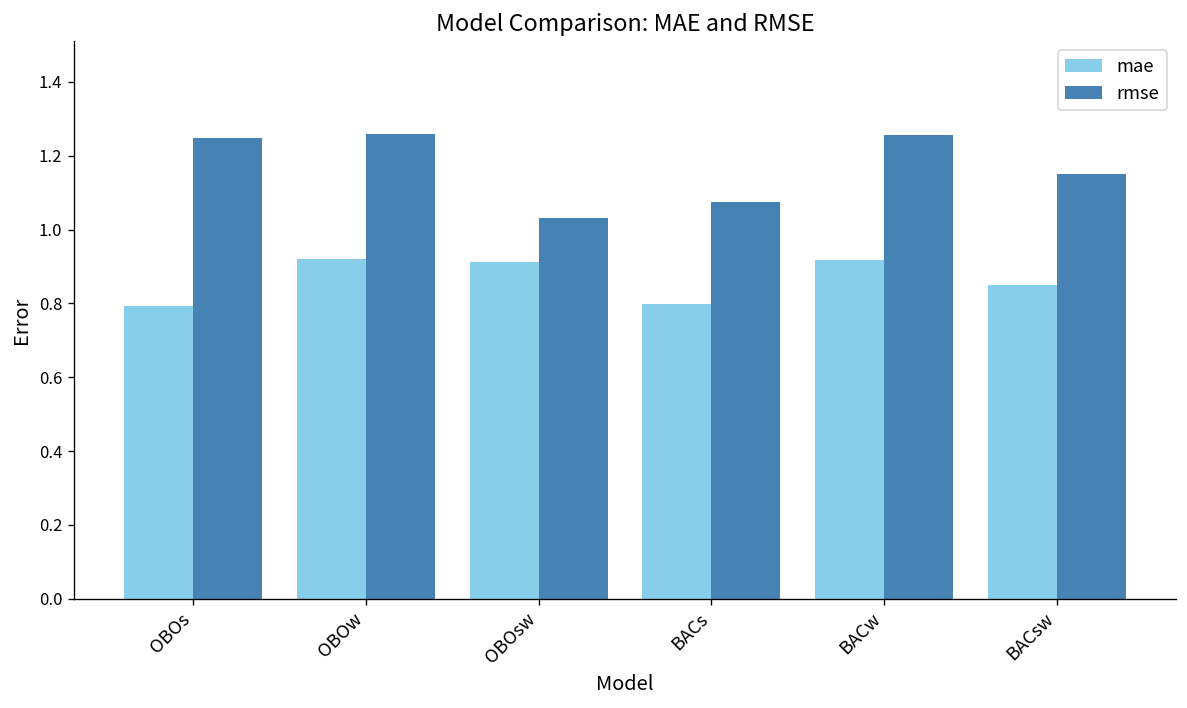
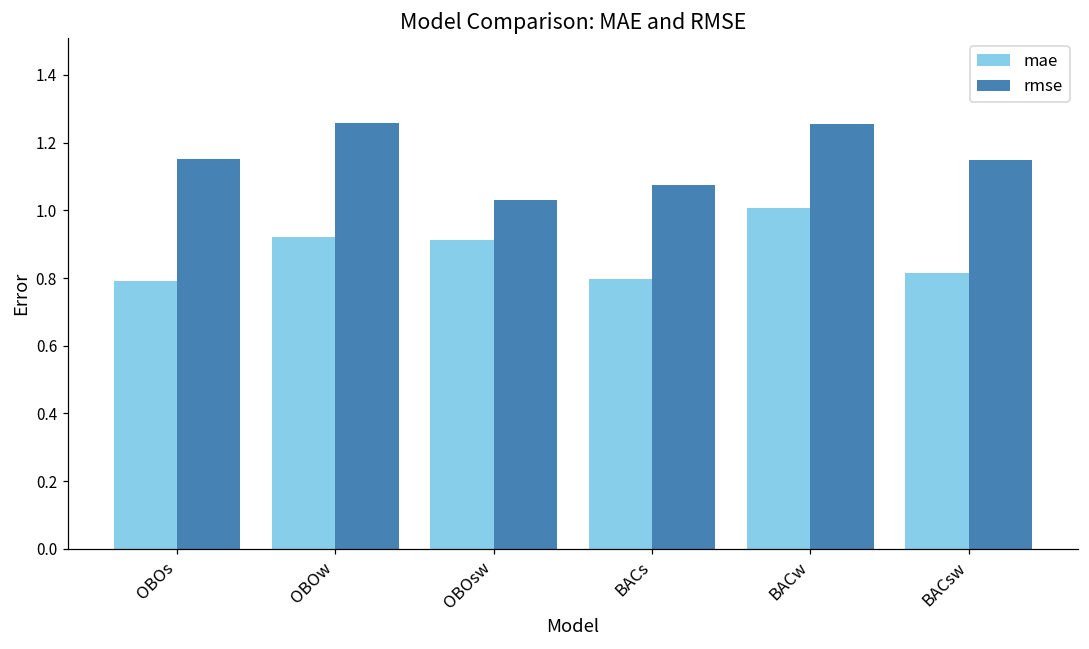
rmse, OBOs: 1.25 -> 1.15
mae, BACw: 0.92 -> 1.01
mae, BACsw: 0.85 -> 0.81
